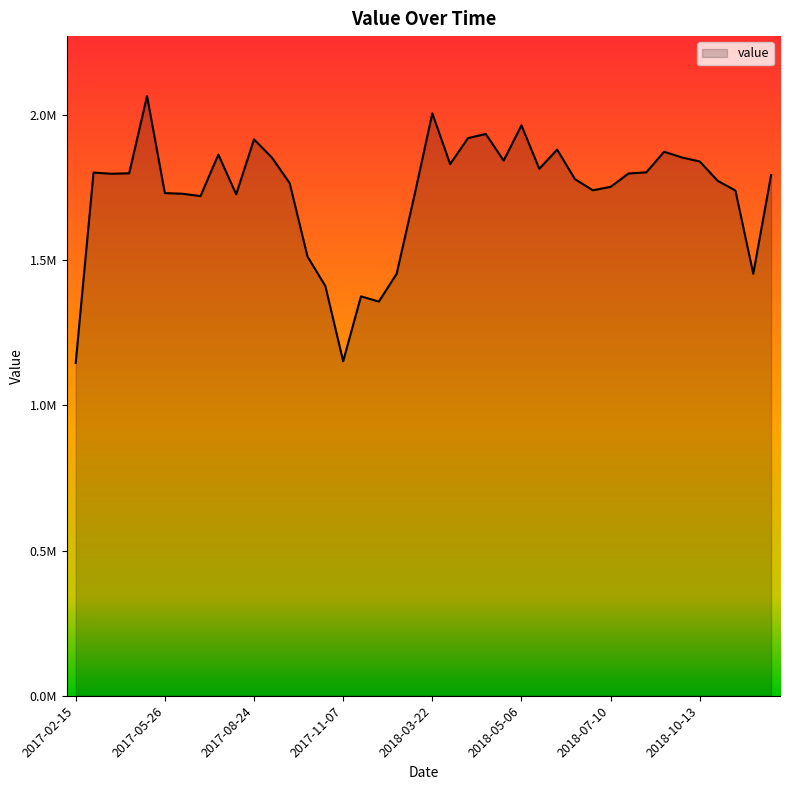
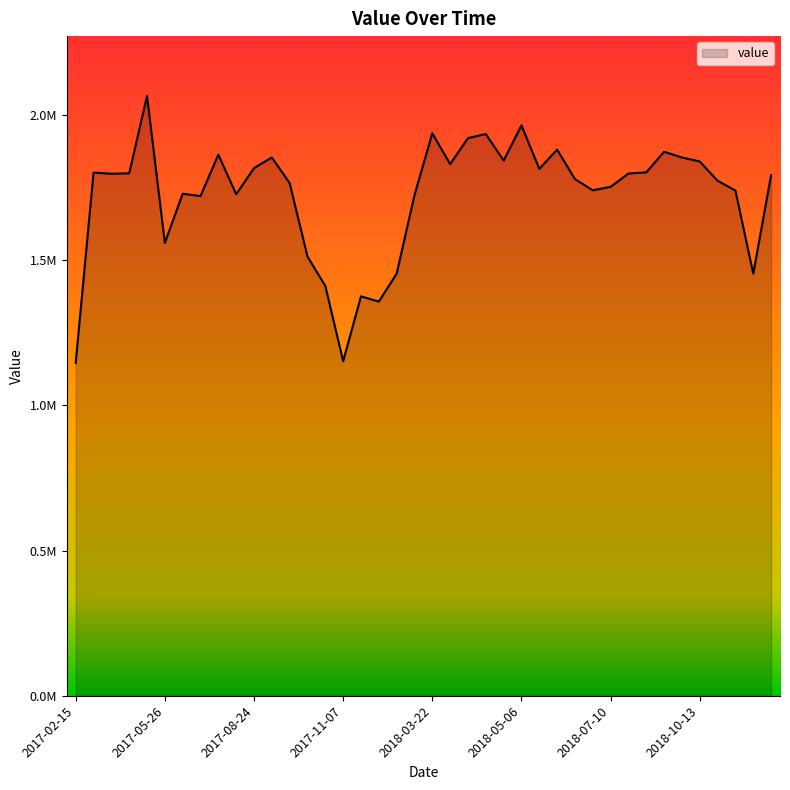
2017-05-26: 1730000 -> 1560000
2017-08-24: 1920000 -> 1820000
2018-03-22: 2010000 -> 1940000
